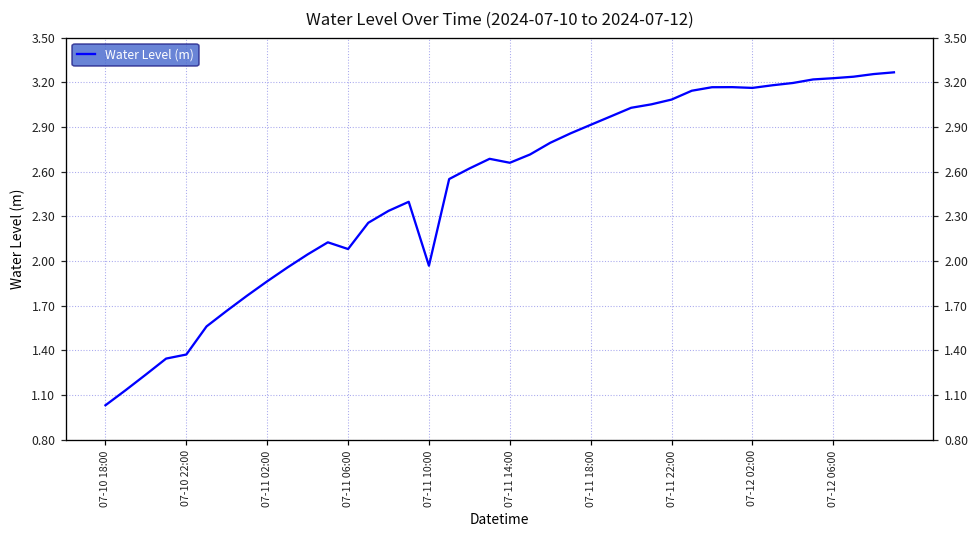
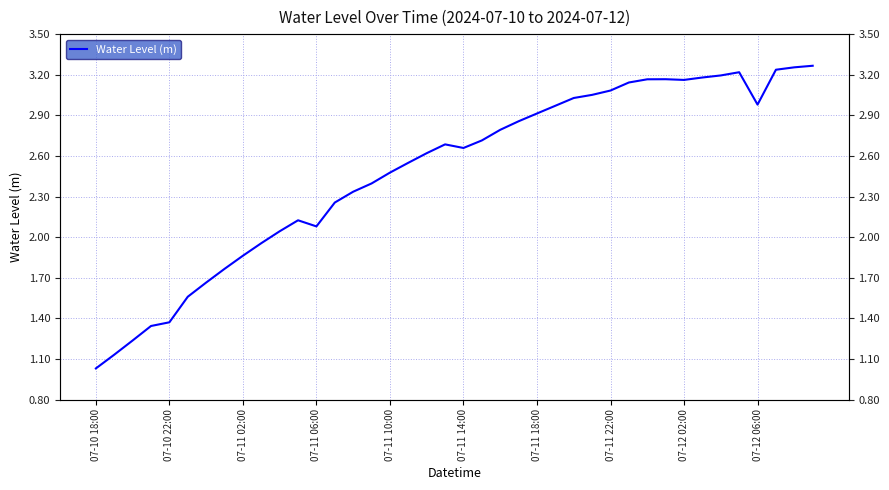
07-11 10:00: 1.97 -> 2.48
07-12 06:00: 3.23 -> 2.98
